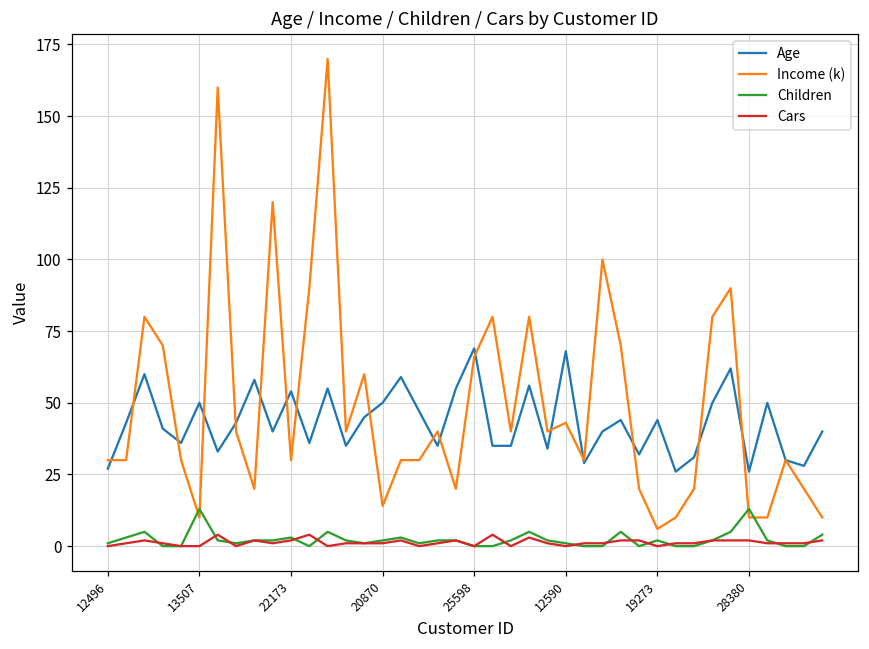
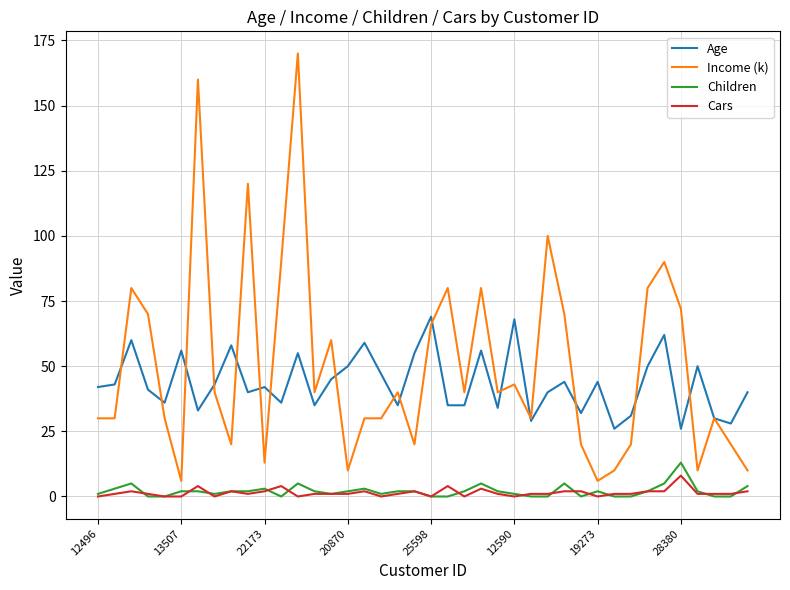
Age, 12496: 27 -> 42
Age, 13507: 50 -> 56
Income (k), 13507: 10 -> 6
Children, 13507: 13 -> 2
Age, 22173: 54 -> 42
Income (k), 22173: 30 -> 13
Income (k), 20870: 14 -> 10
Income (k), 28380: 10 -> 72
Cars, 28380: 2 -> 8
